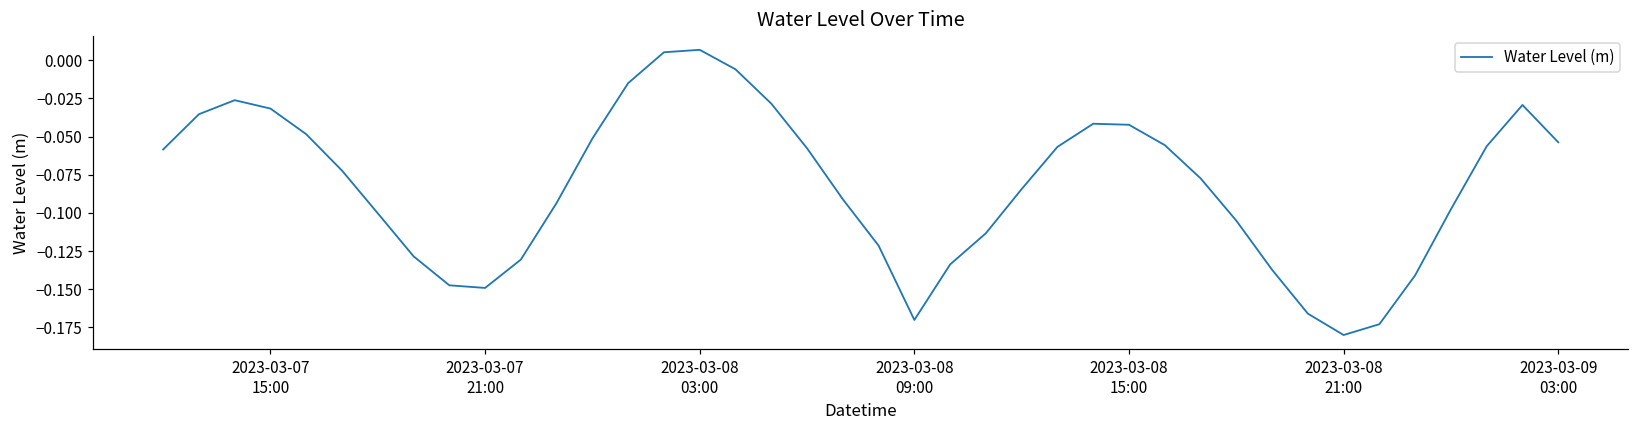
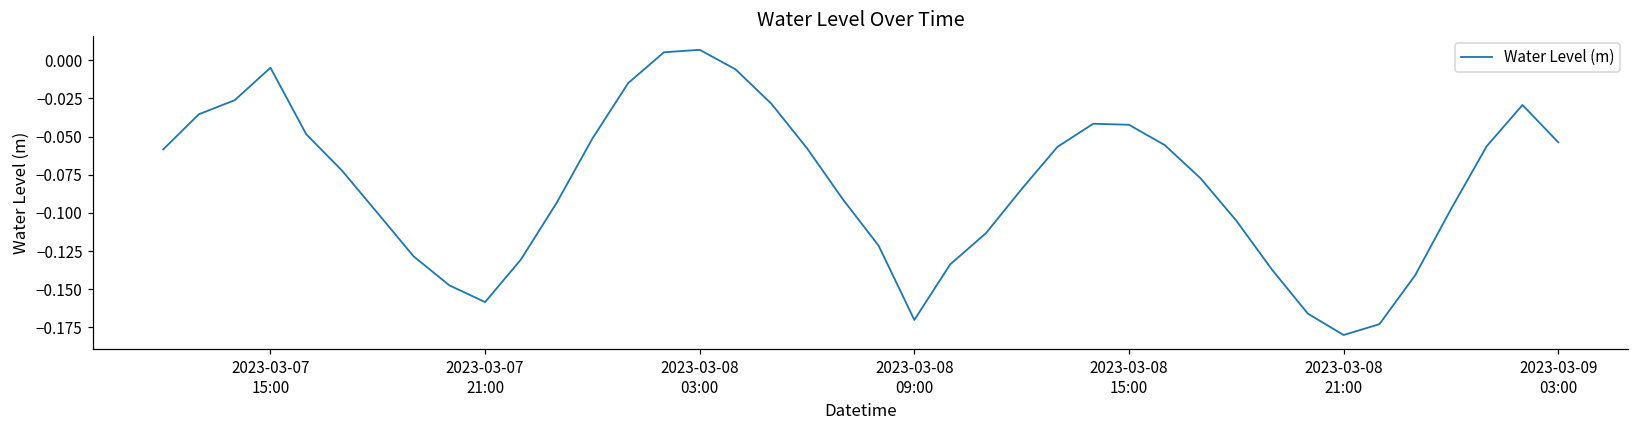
2023-03-07 15:00: -0.032 -> -0.005
2023-03-07 21:00: -0.149 -> -0.158
